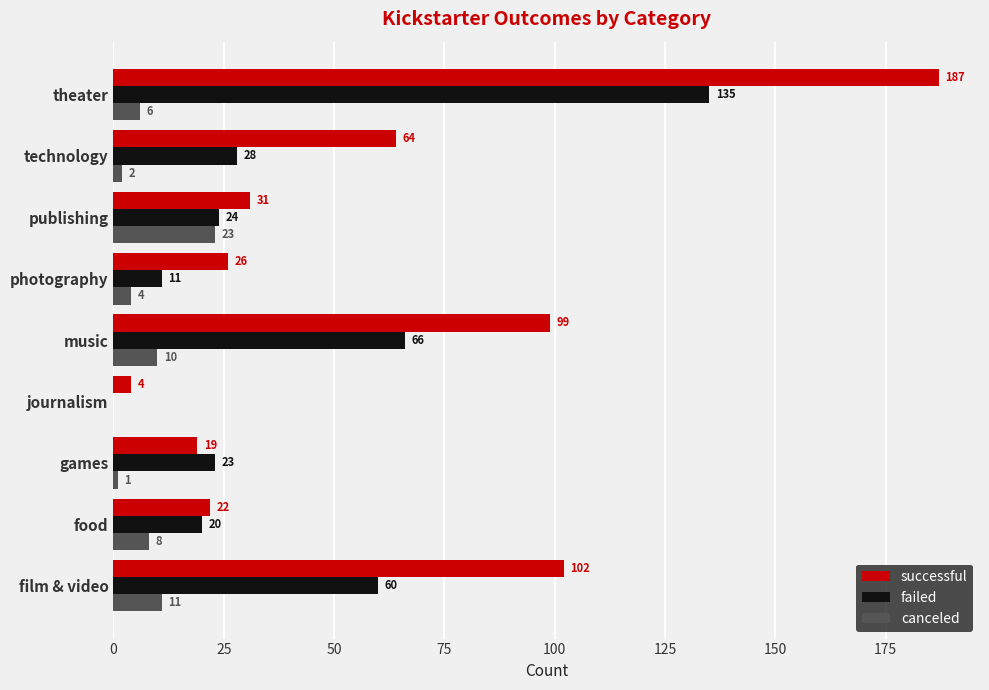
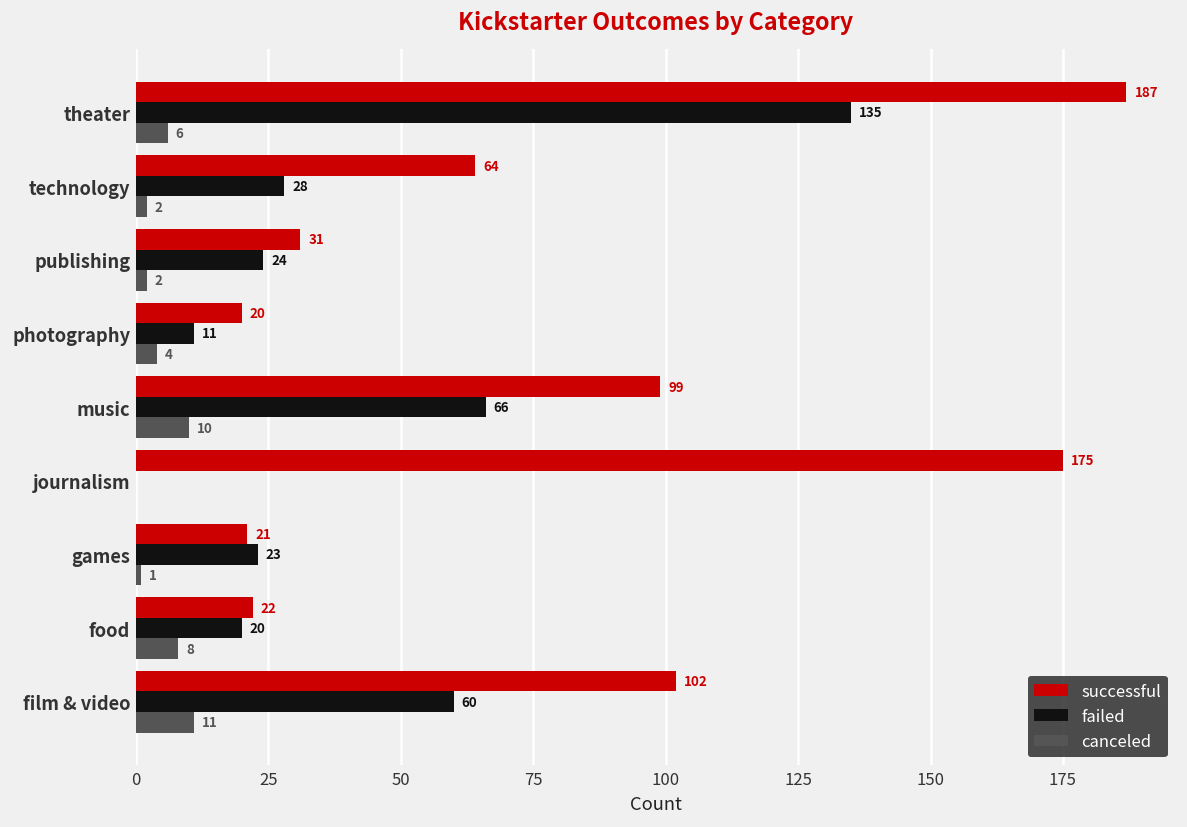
canceled, publishing: 23 -> 2
successful, photography: 26 -> 20
successful, journalism: 4 -> 175
successful, games: 19 -> 21
